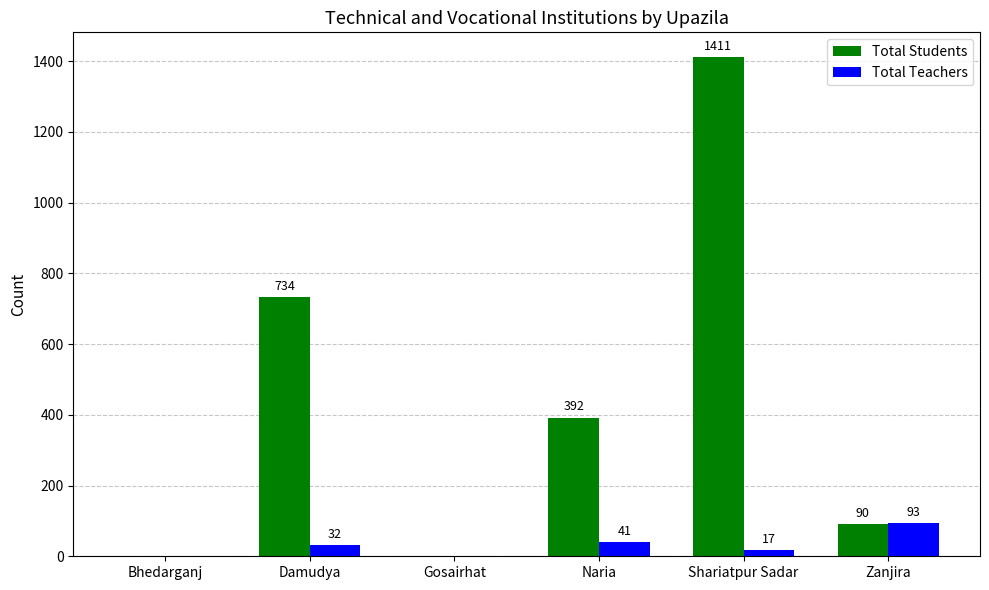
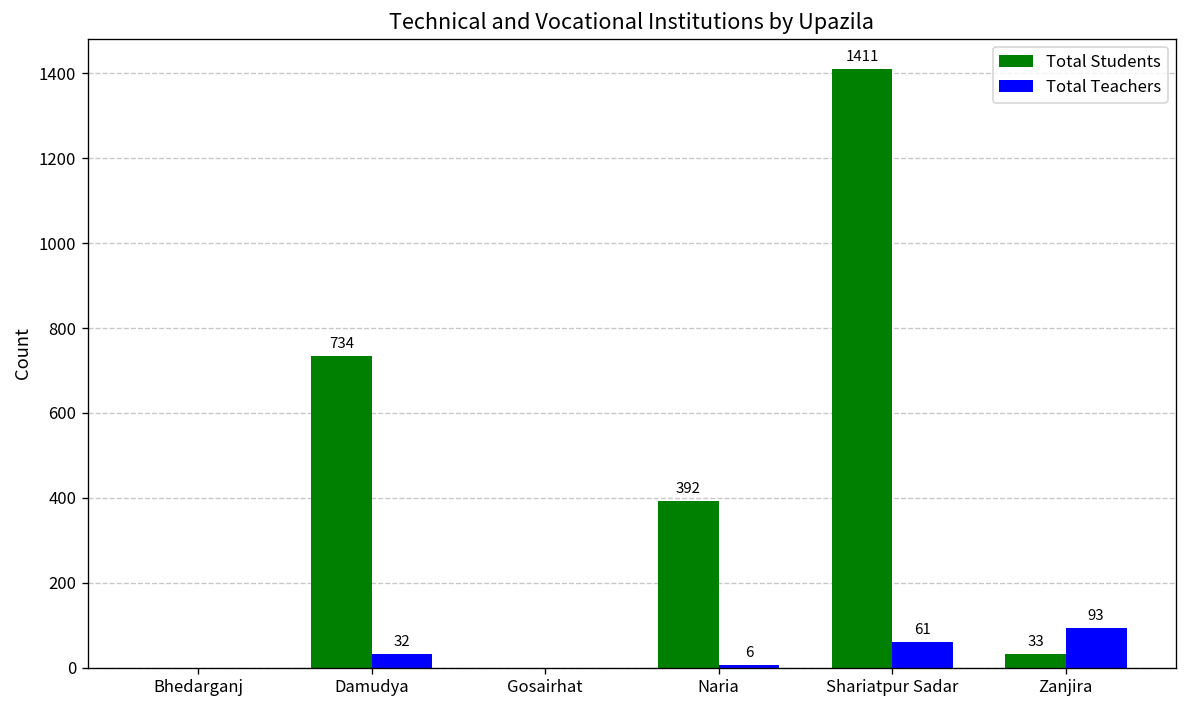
Total Teachers, Naria: 41 -> 6
Total Teachers, Shariatpur Sadar: 17 -> 61
Total Students, Zanjira: 90 -> 33
